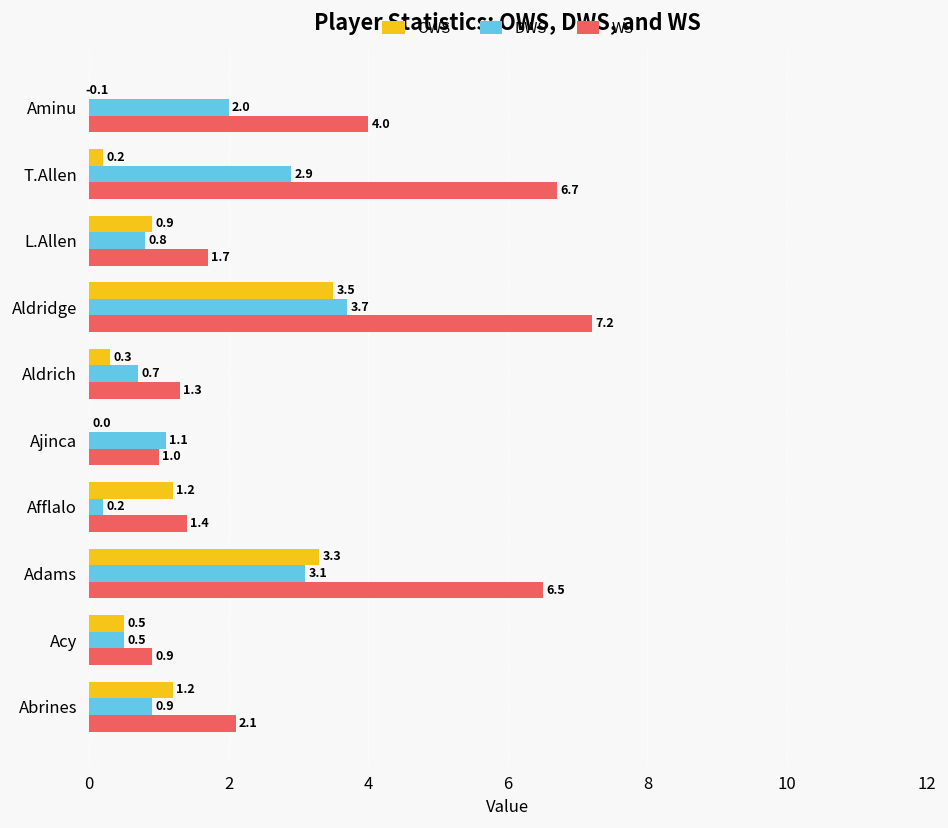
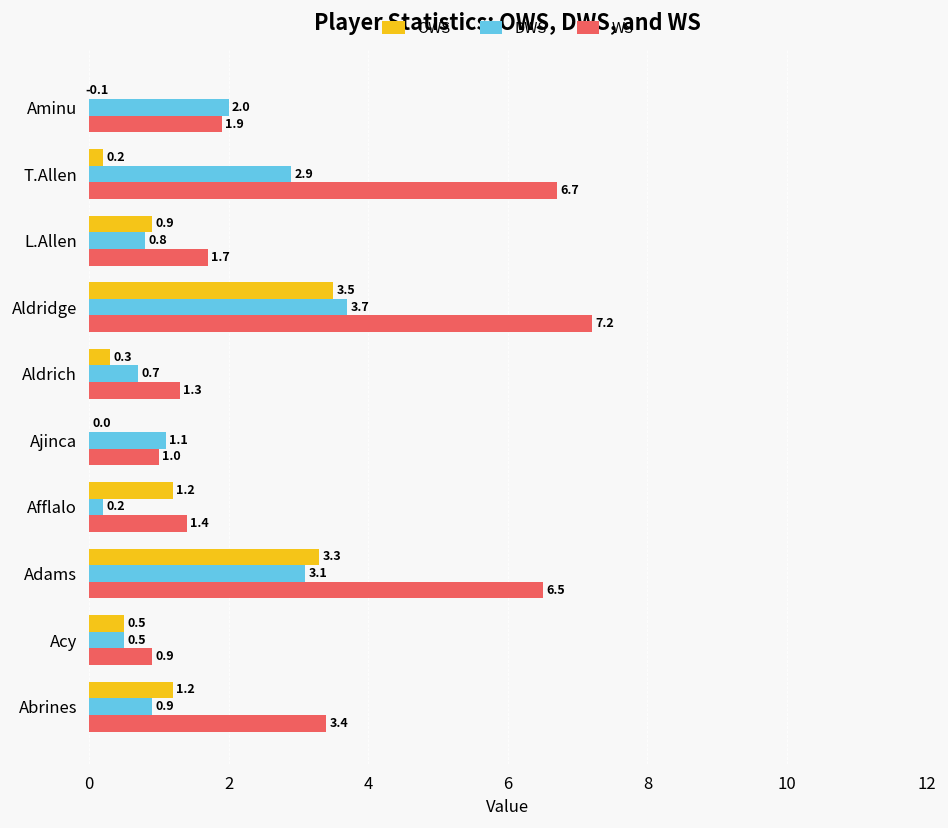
WS, Aminu: 4.0 -> 1.9
WS, Abrines: 2.1 -> 3.4
